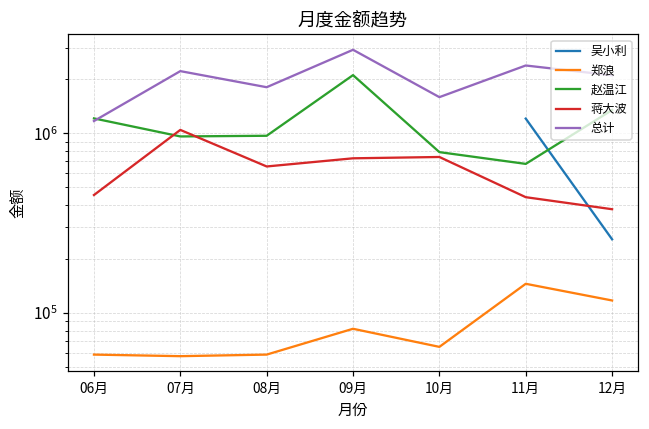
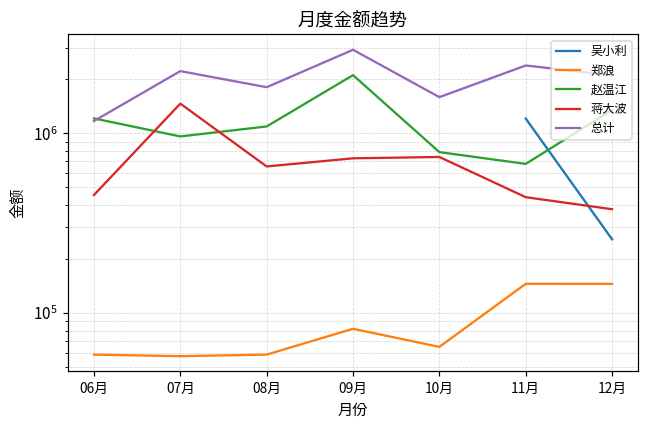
蒋大波, 07月: 1000000 -> 1500000
赵温江, 08月: 1000000 -> 1100000
郑浪, 12月: 120000 -> 150000
